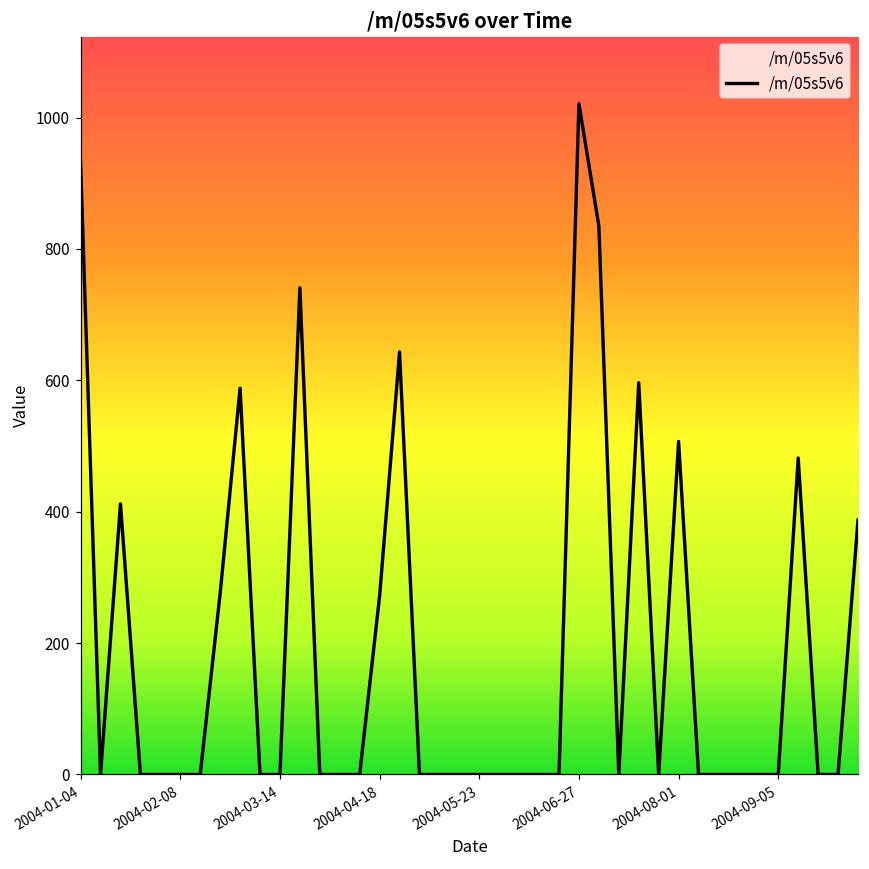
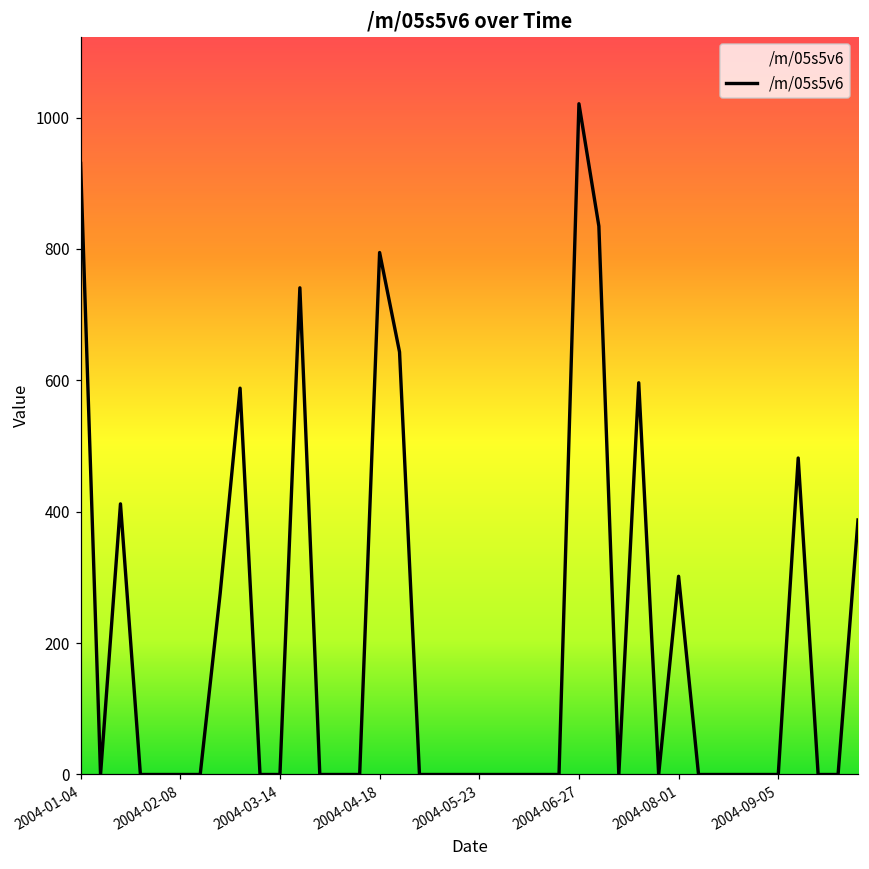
2004-04-18: 270 -> 790
2004-08-01: 510 -> 300
